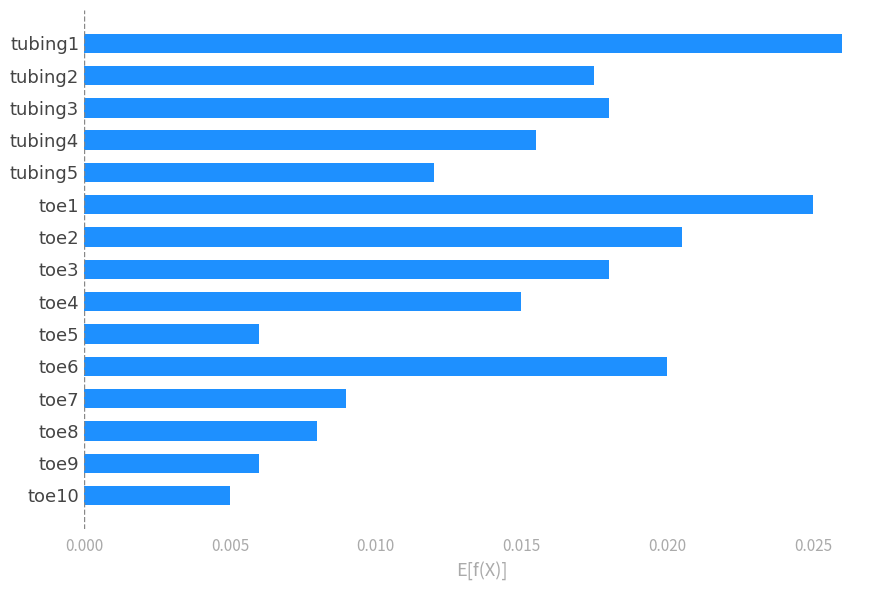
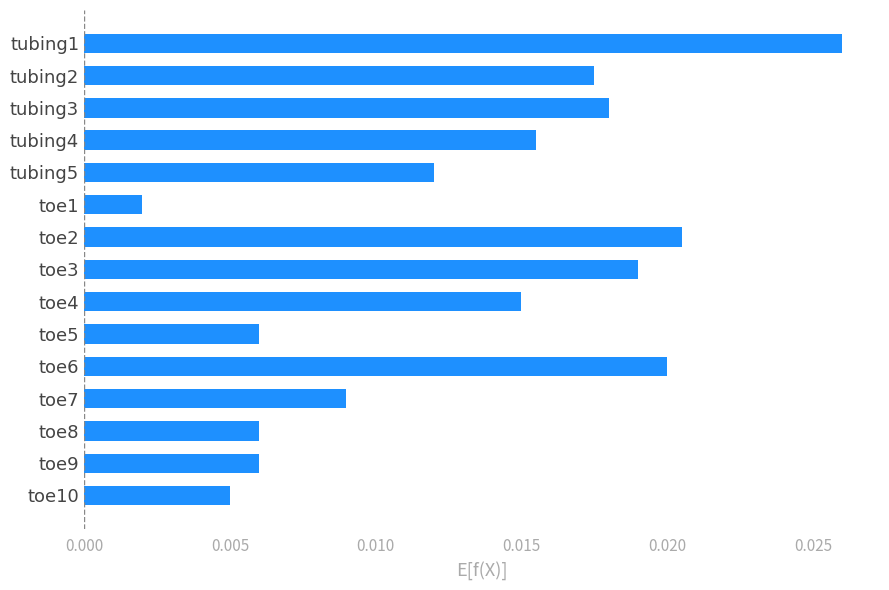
toe1: 0.025 -> 0.002
toe3: 0.018 -> 0.019
toe8: 0.008 -> 0.006
